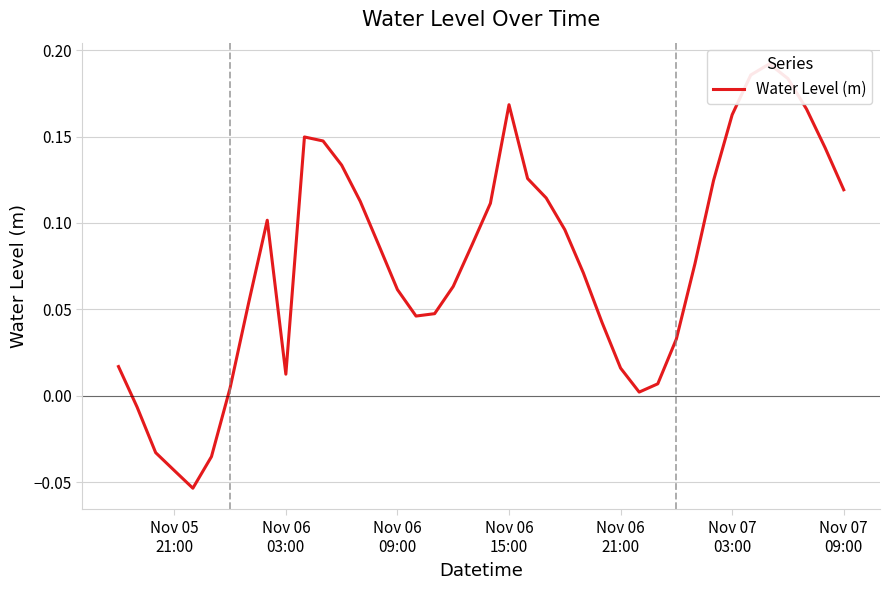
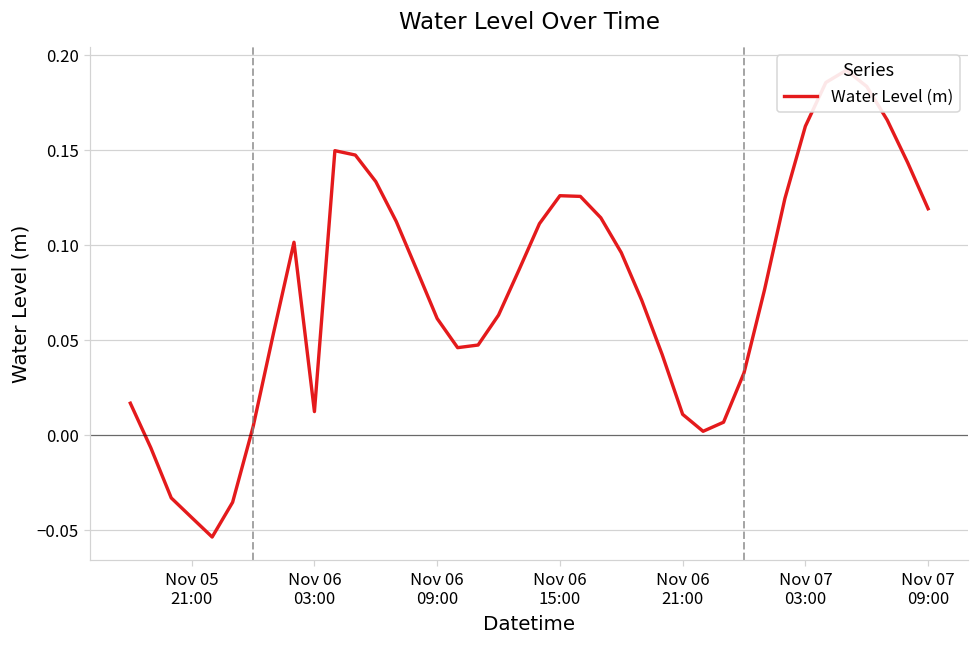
Nov 06 15:00: 0.168 -> 0.126
Nov 06 21:00: 0.016 -> 0.011
